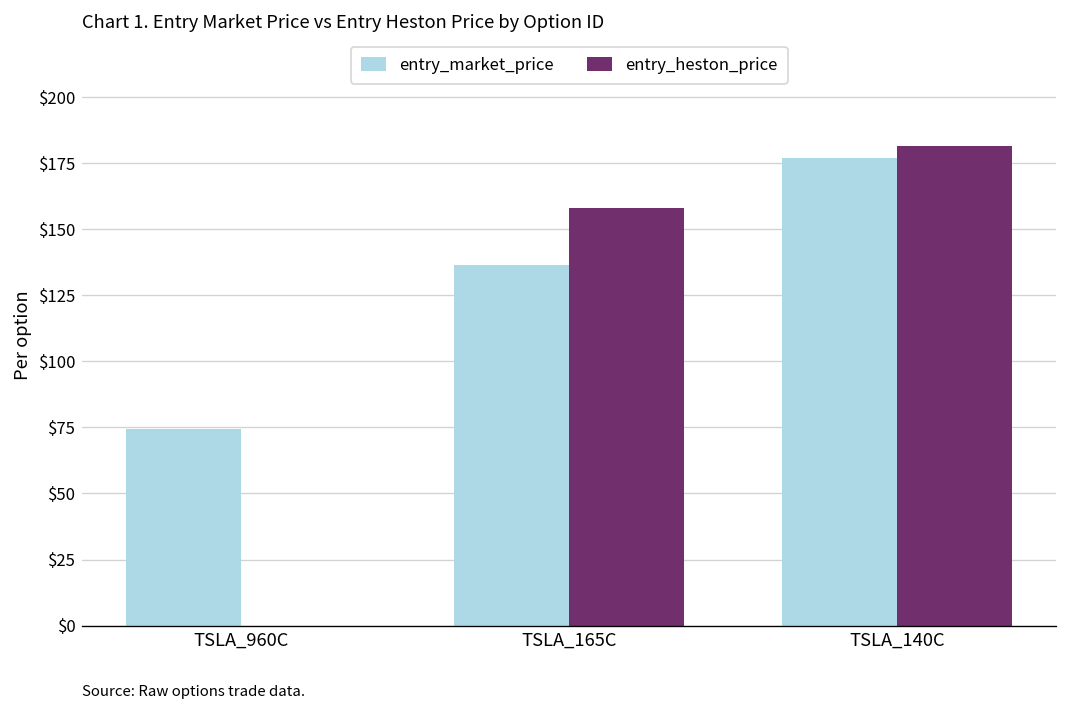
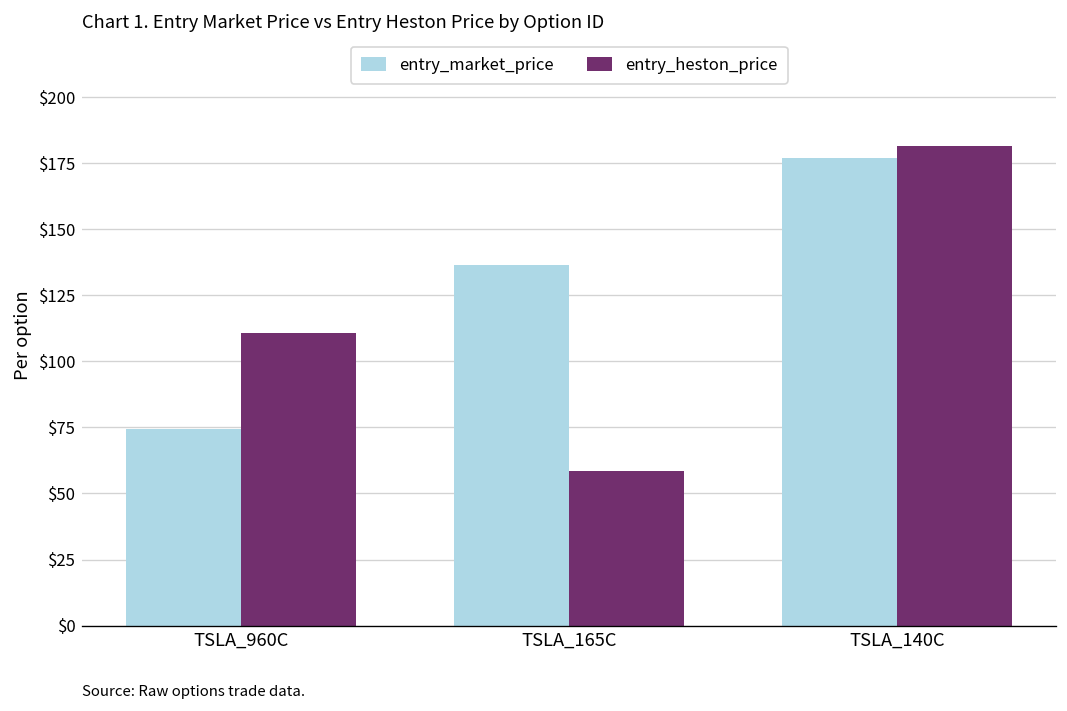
entry_heston_price, TSLA_960C: $0 -> $111
entry_heston_price, TSLA_165C: $158 -> $59
